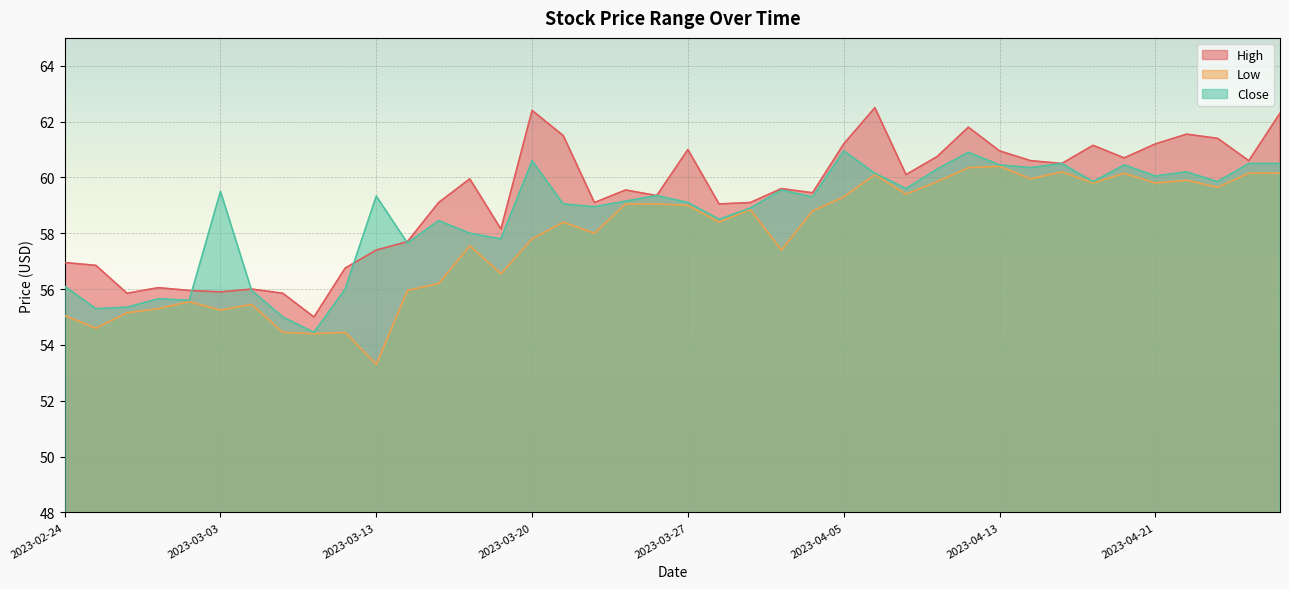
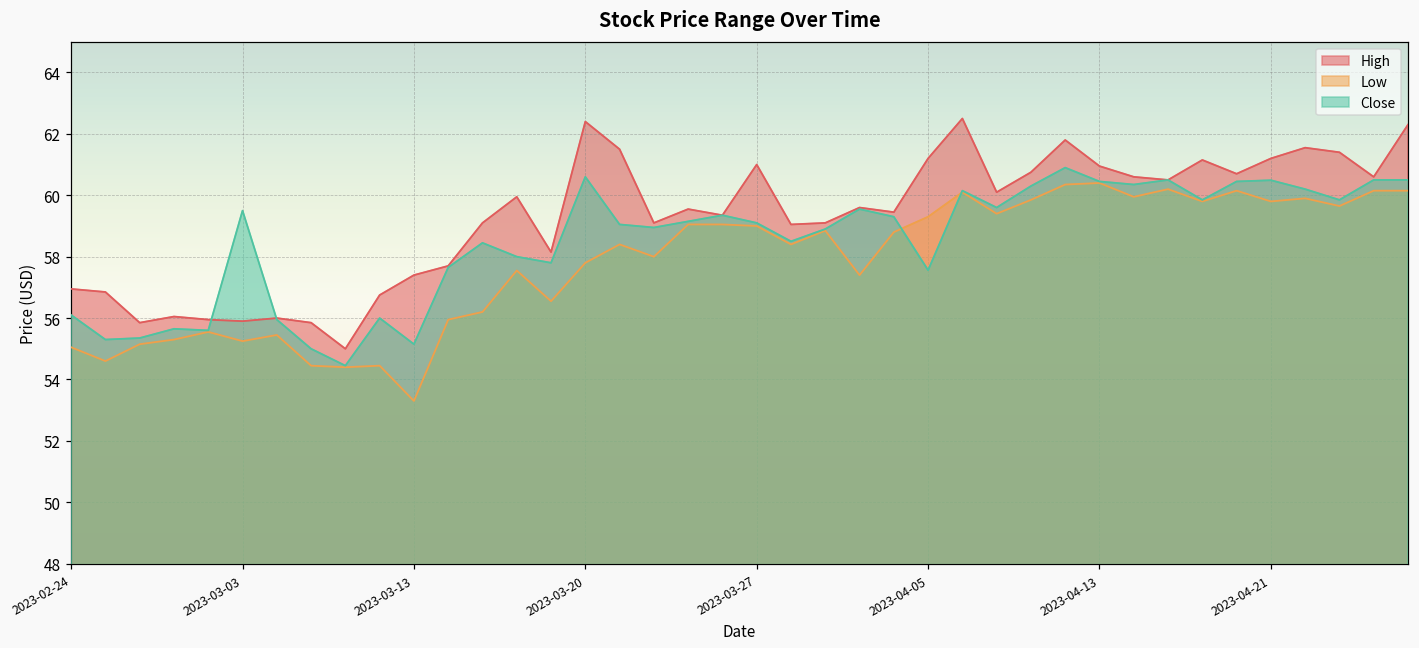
Close, 2023-03-13: 59.3 -> 55.2
Close, 2023-04-05: 61.0 -> 57.6
Close, 2023-04-21: 60.1 -> 60.5
